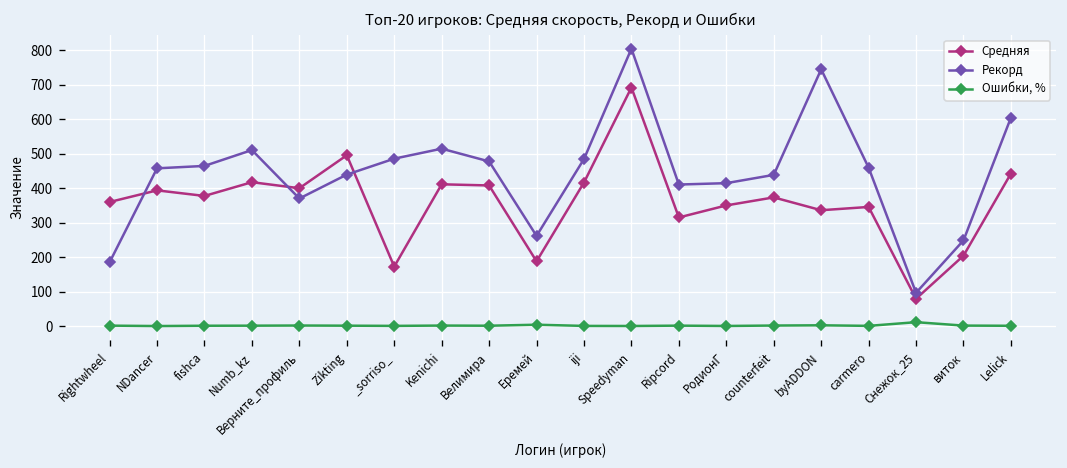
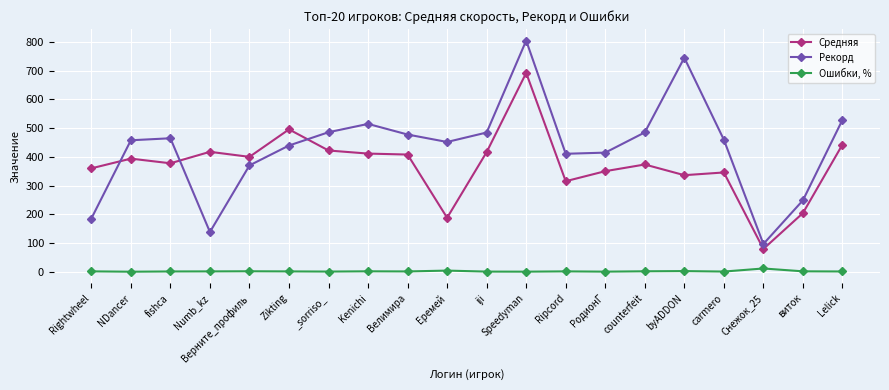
Рекорд, Numb_kz: 510 -> 140
Средняя, _sorriso_: 170 -> 420
Рекорд, Еремей: 260 -> 450
Рекорд, counterfeit: 440 -> 490
Рекорд, Lelick: 610 -> 530
